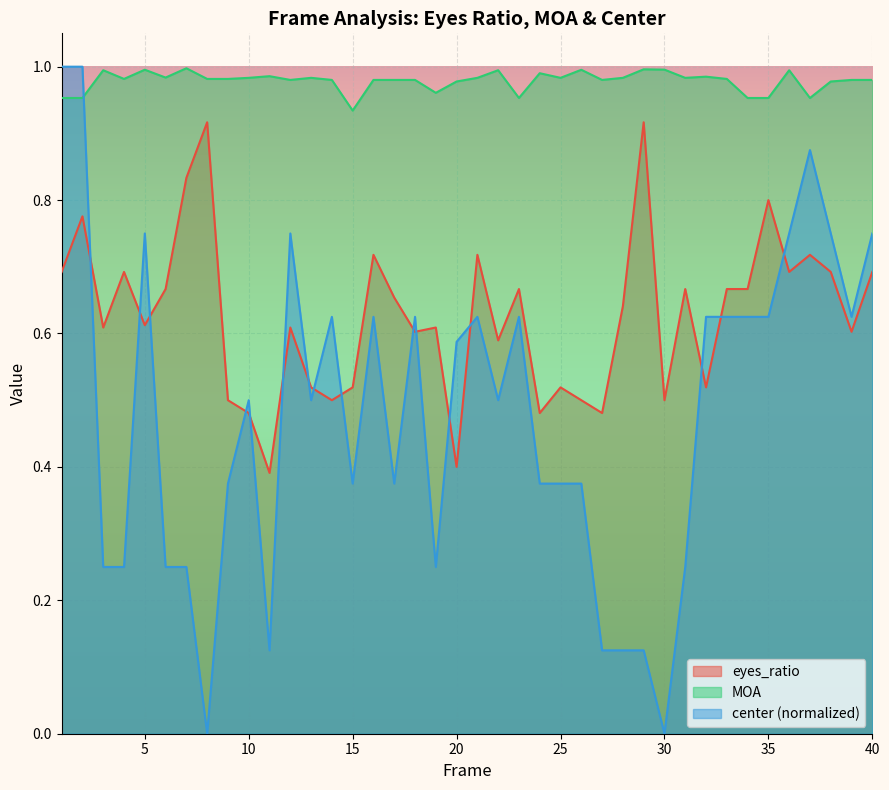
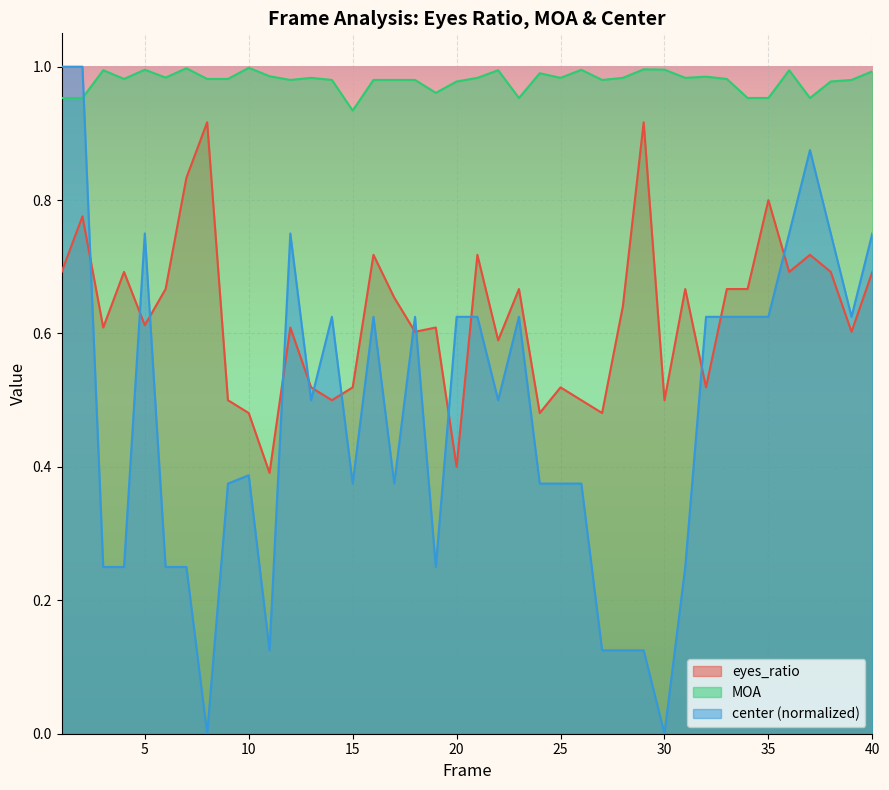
MOA, 10: 0.98 -> 1.00
center (normalized), 10: 0.50 -> 0.39
center (normalized), 20: 0.59 -> 0.63
MOA, 40: 0.98 -> 0.99
